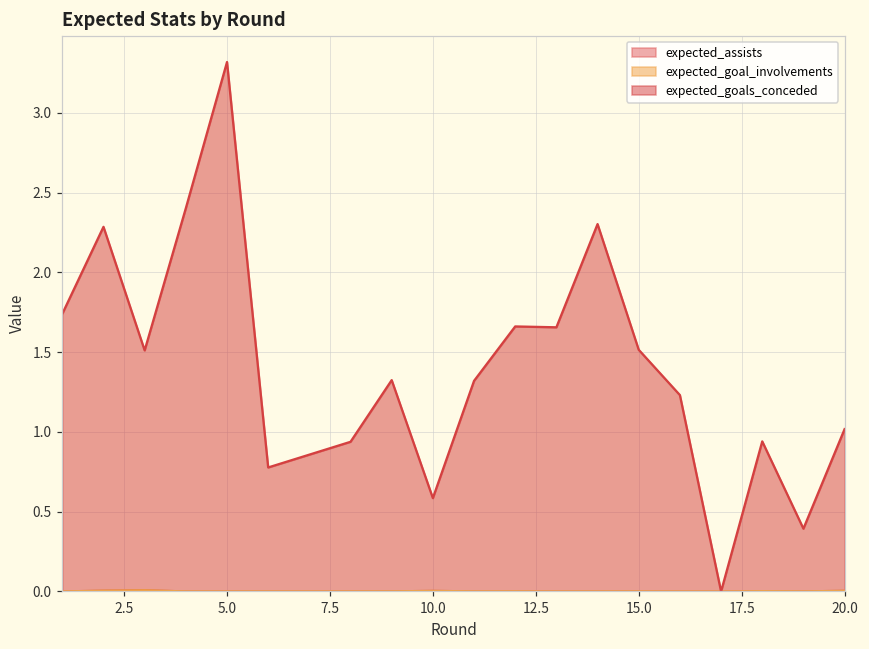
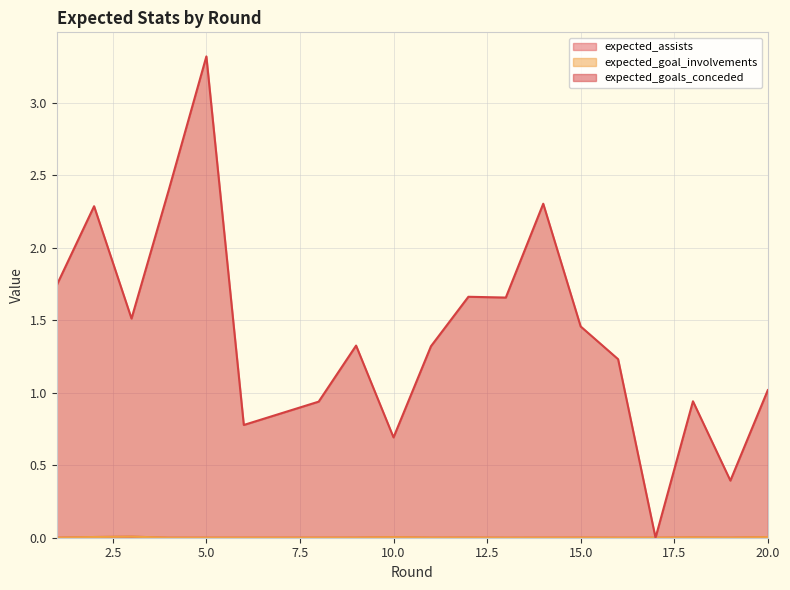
expected_goals_conceded, 10.0: 0.59 -> 0.69
expected_goals_conceded, 15.0: 1.51 -> 1.46
